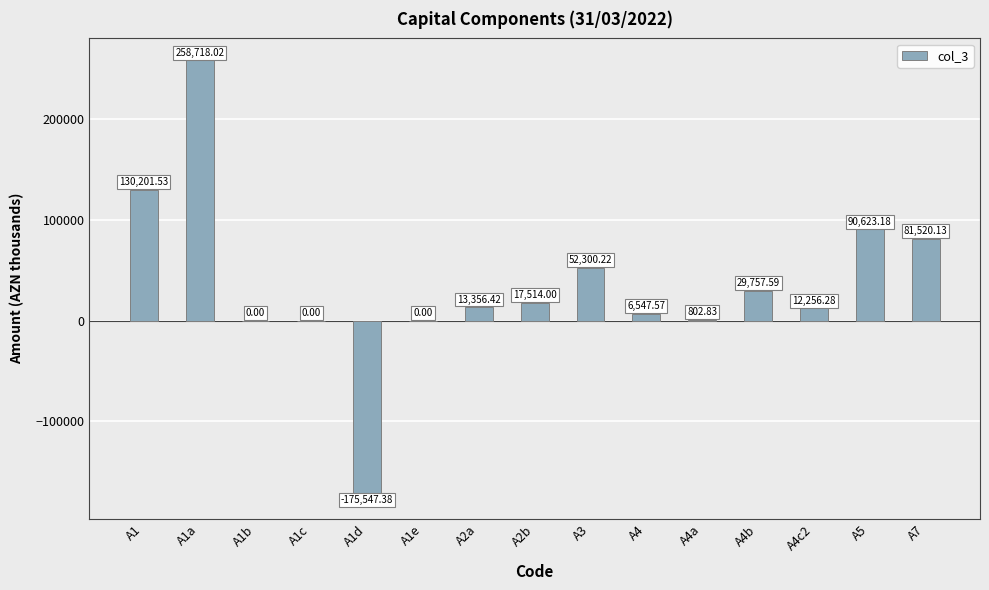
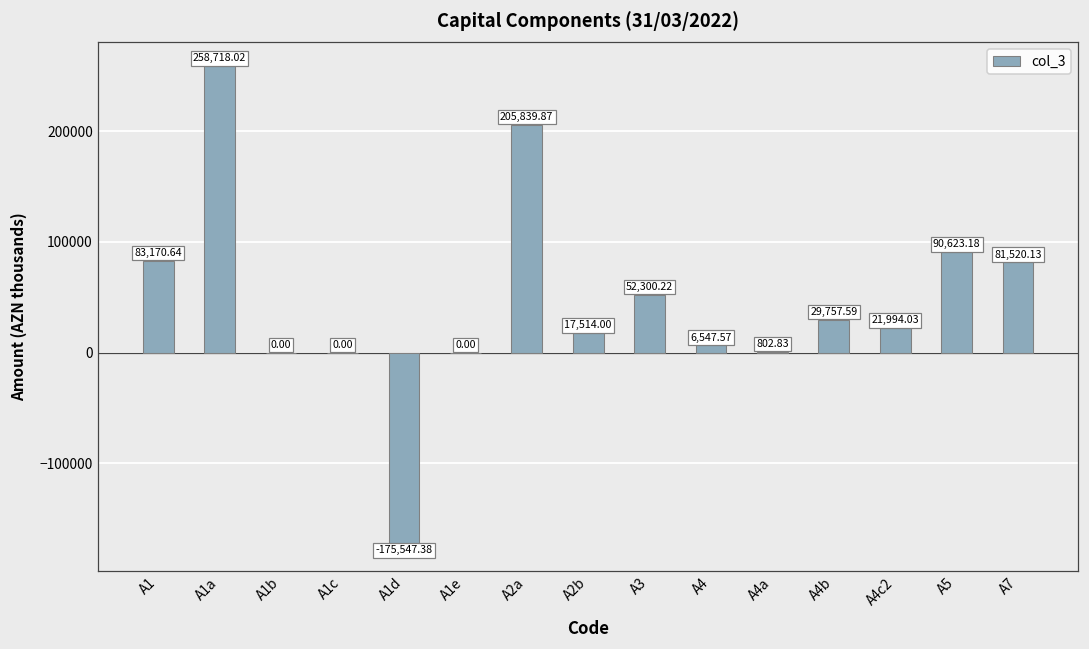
A1: 130,201.53 -> 83,170.64
A2a: 13,356.42 -> 205,839.87
A4c2: 12,256.28 -> 21,994.03
